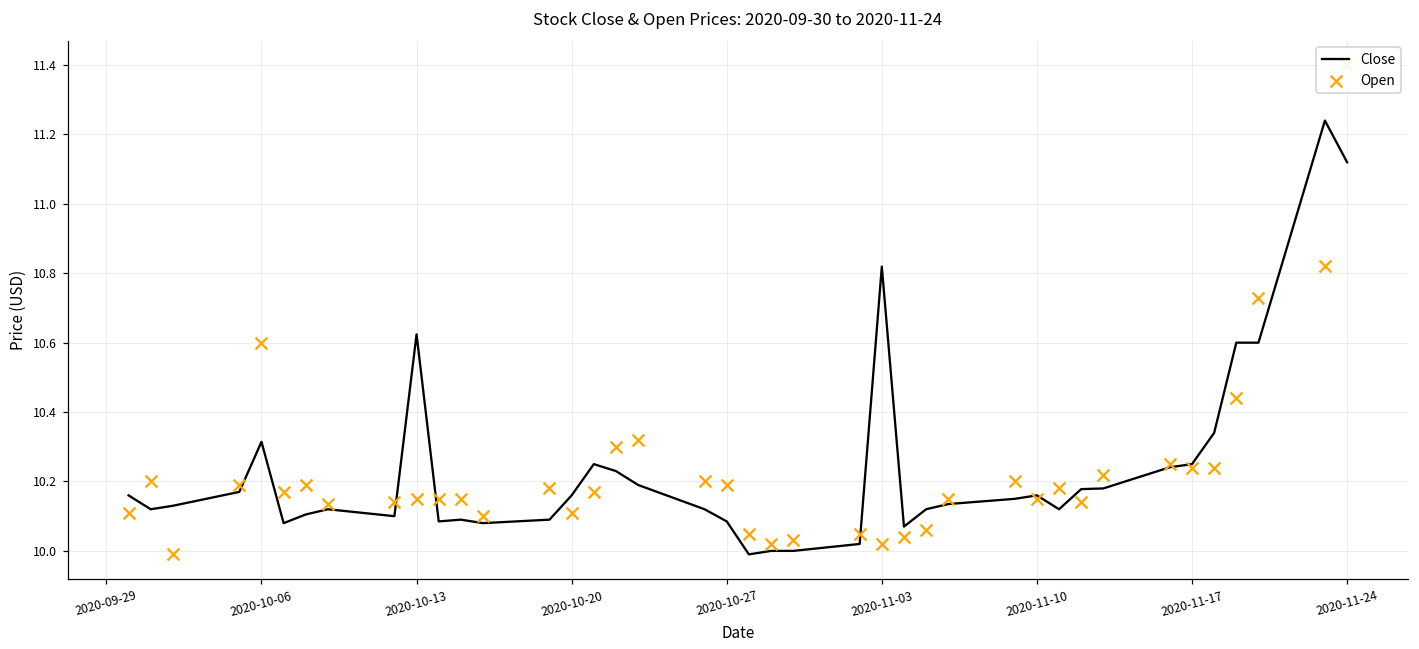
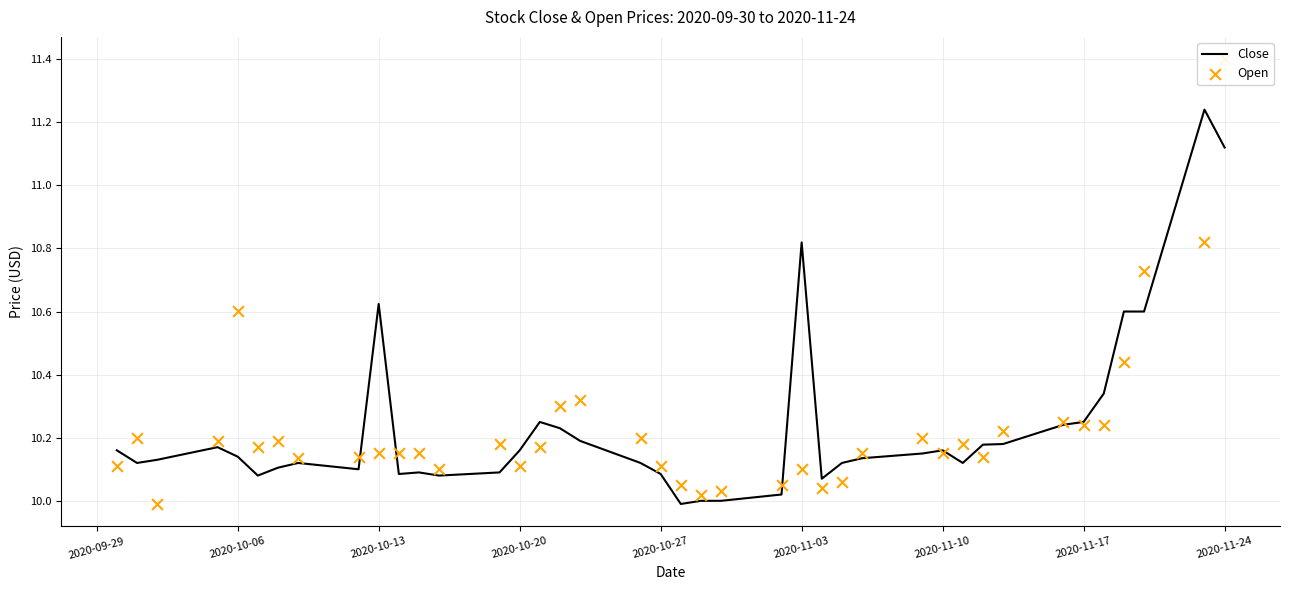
Close, 2020-10-06: 10.31 -> 10.14
Open, 2020-10-27: 10.19 -> 10.11
Open, 2020-11-03: 10.02 -> 10.10
